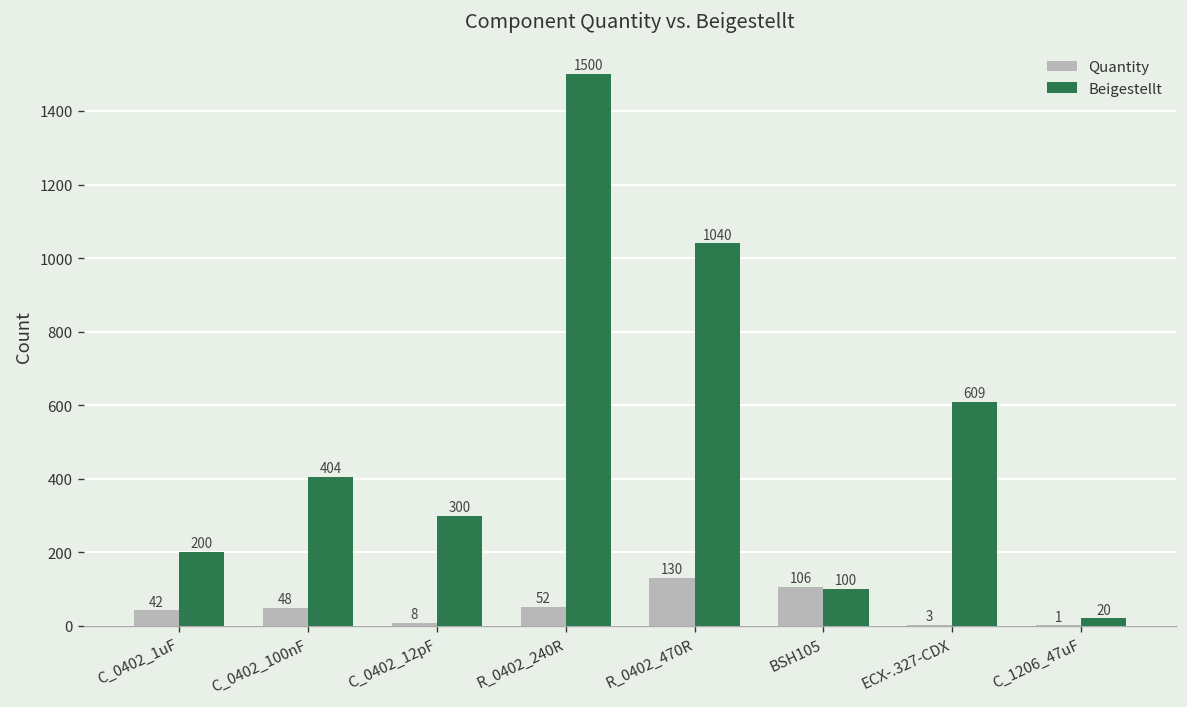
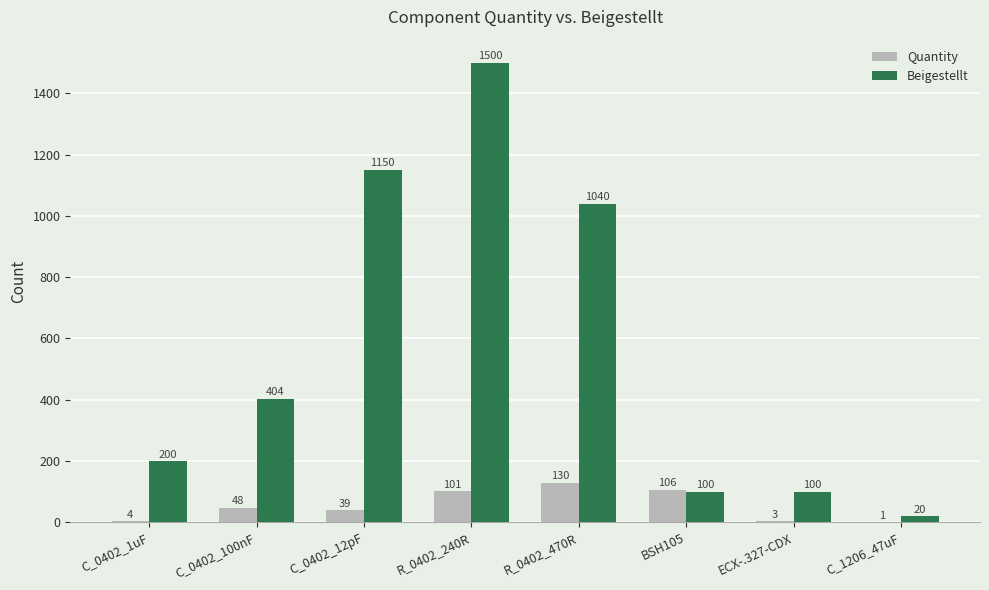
Quantity, C_0402_1uF: 42 -> 4
Quantity, C_0402_12pF: 8 -> 39
Beigestellt, C_0402_12pF: 300 -> 1150
Quantity, R_0402_240R: 52 -> 101
Beigestellt, ECX-.327-CDX: 609 -> 100
